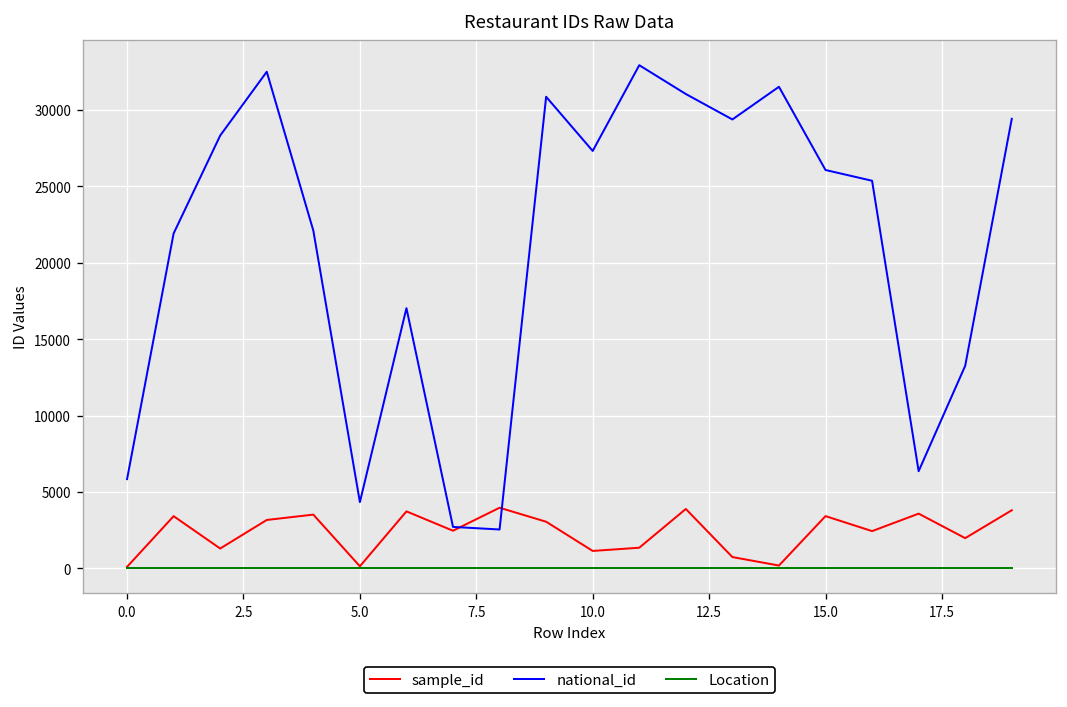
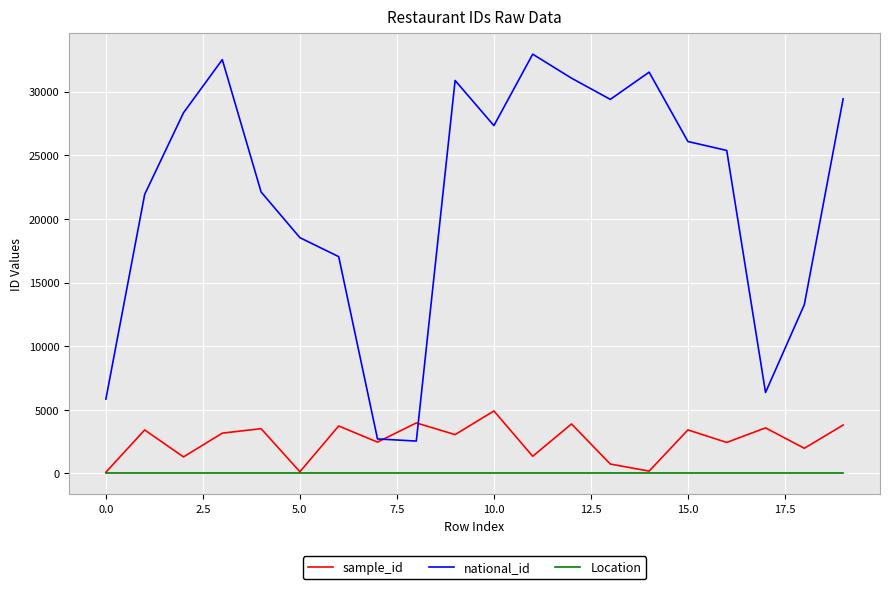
national_id, 5.0: 4300 -> 18500
sample_id, 10.0: 1100 -> 4900
